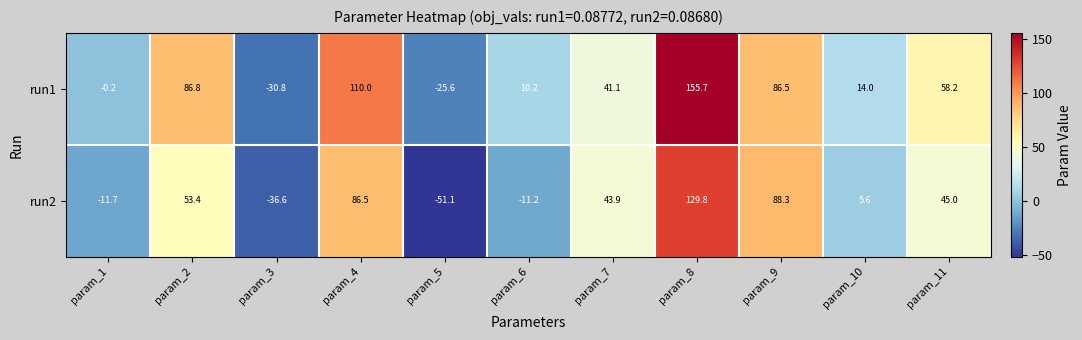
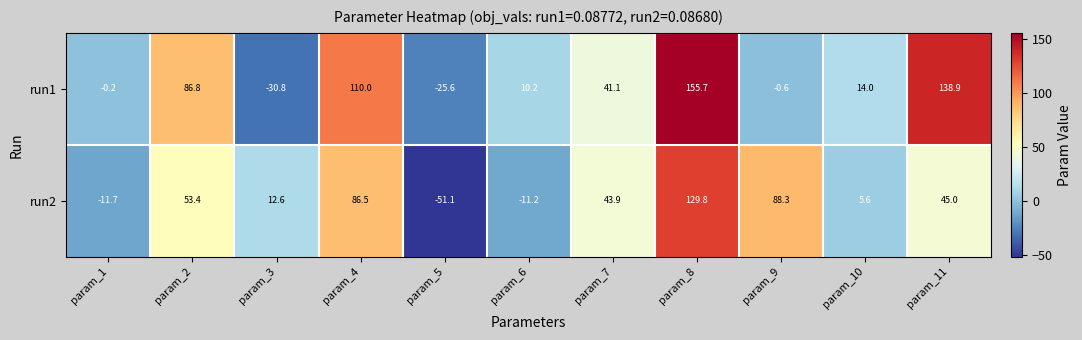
run1, param_9: 86.5 -> -0.6
run1, param_11: 58.2 -> 138.9
run2, param_3: -36.6 -> 12.6
